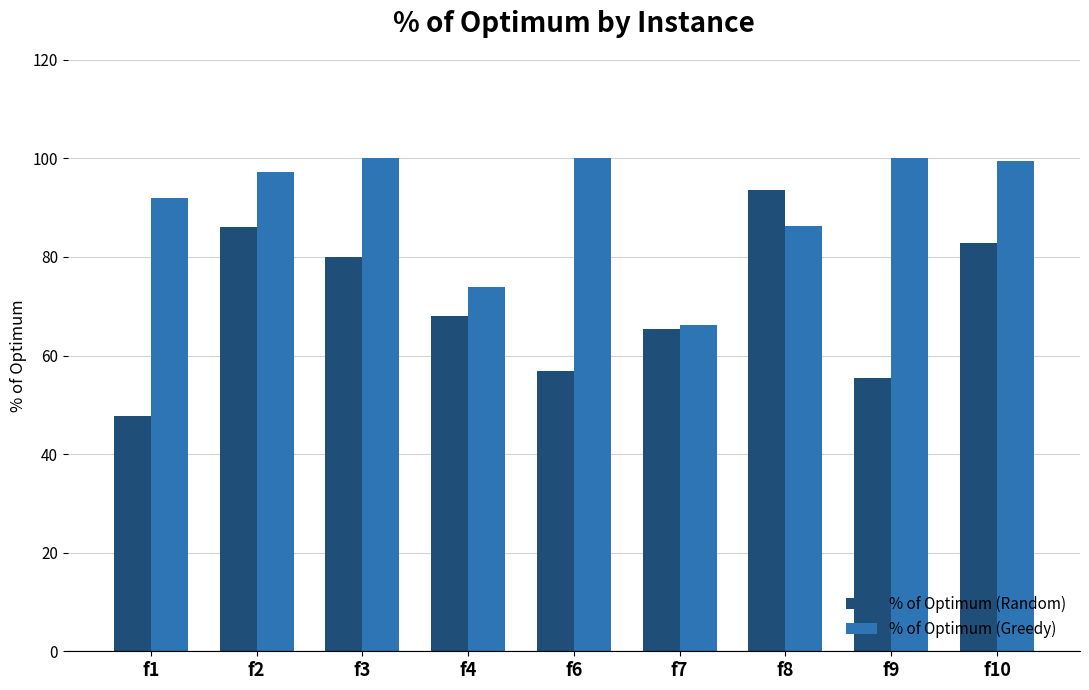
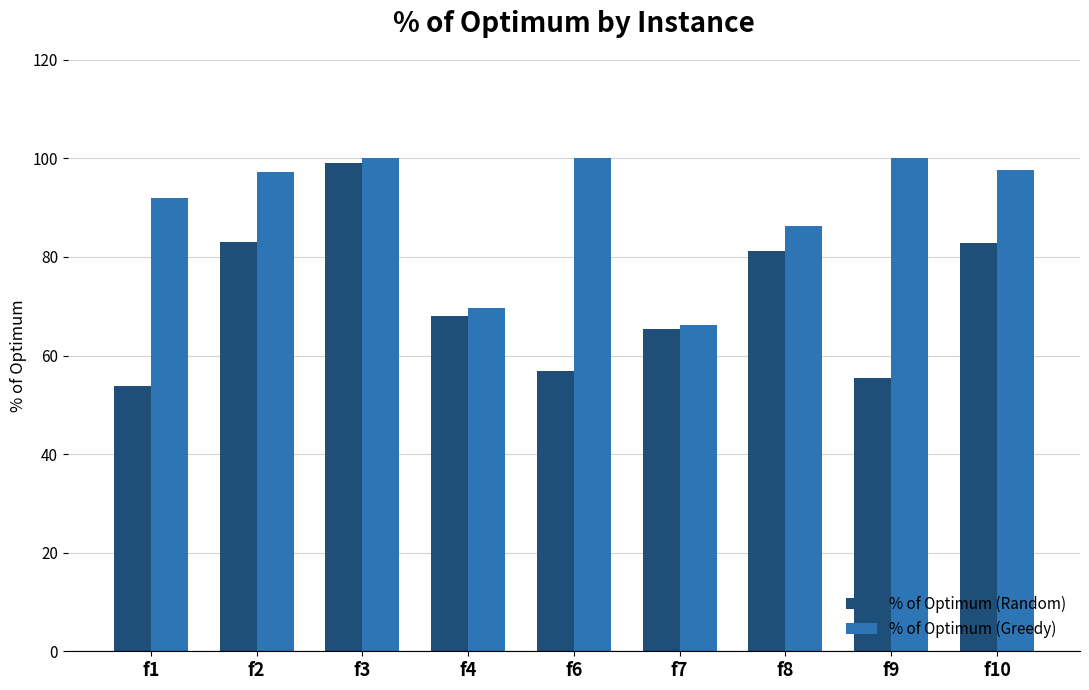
% of Optimum (Random), f1: 48 -> 54
% of Optimum (Random), f2: 86 -> 83
% of Optimum (Random), f3: 80 -> 99
% of Optimum (Greedy), f4: 74 -> 70
% of Optimum (Random), f8: 94 -> 81
% of Optimum (Greedy), f10: 99 -> 98
